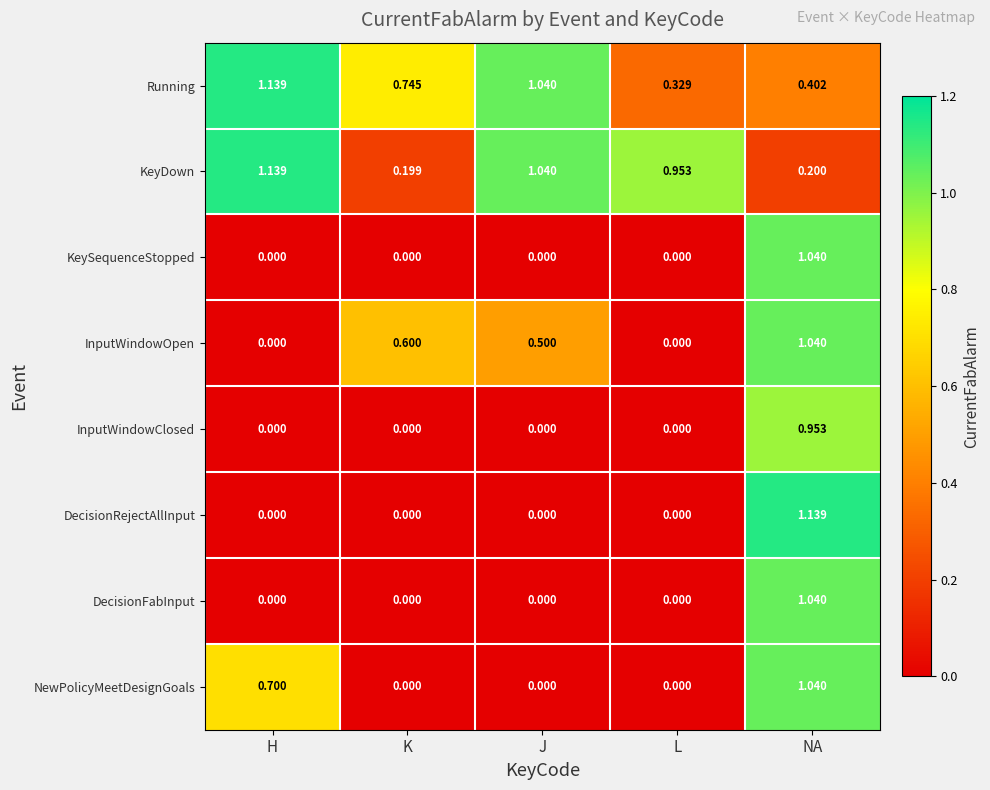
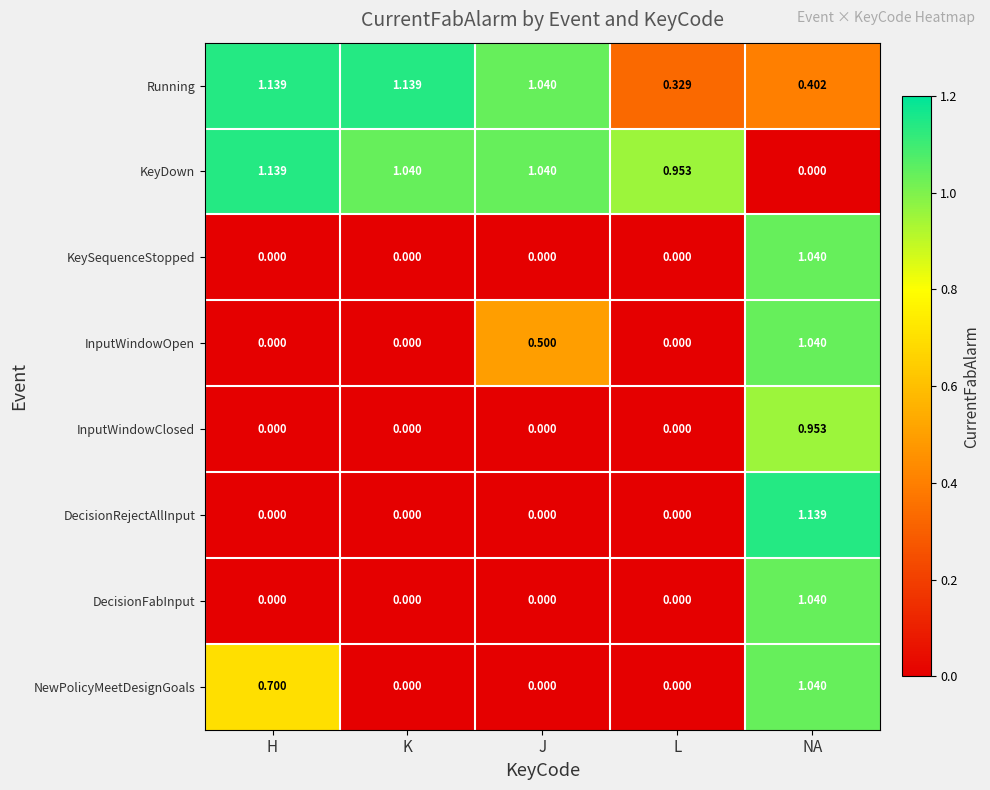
Running, K: 0.745 -> 1.139
KeyDown, K: 0.199 -> 1.040
KeyDown, NA: 0.200 -> 0.000
InputWindowOpen, K: 0.600 -> 0.000
